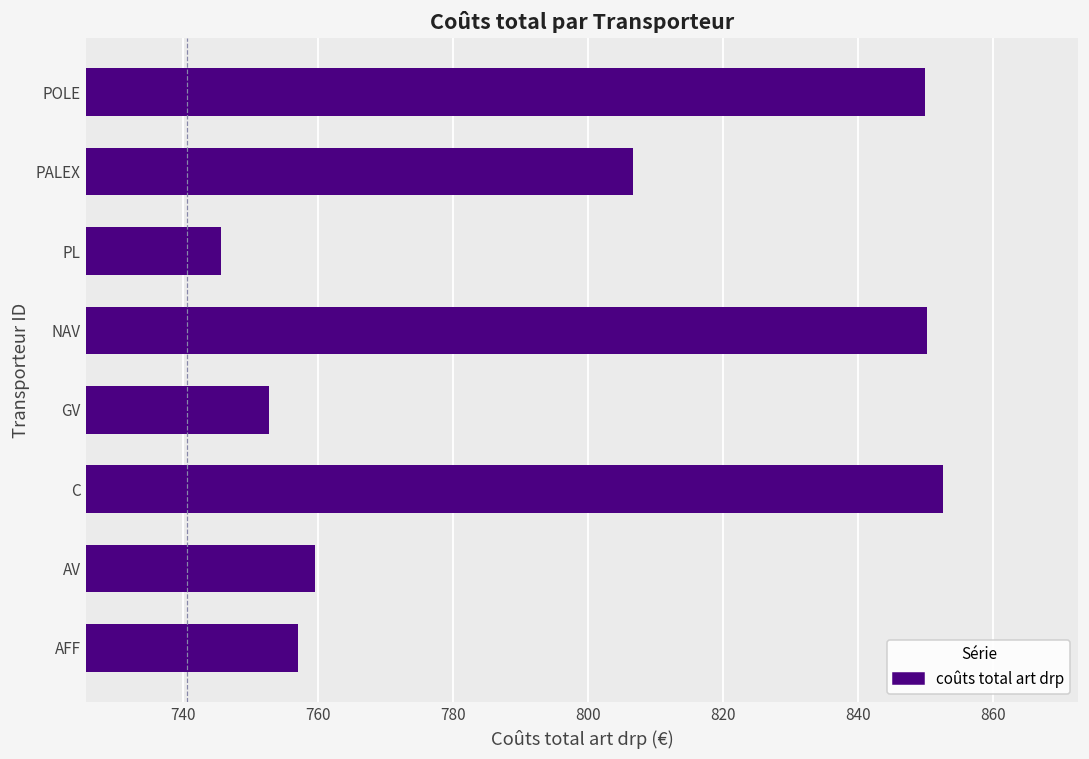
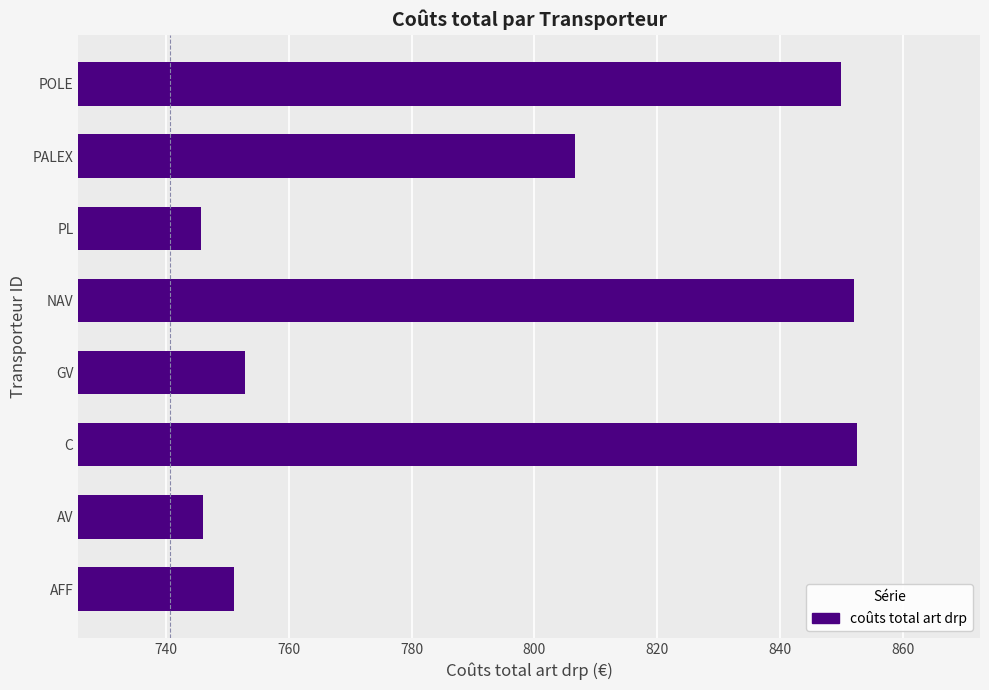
NAV: 850 -> 852
AV: 760 -> 746
AFF: 757 -> 751
